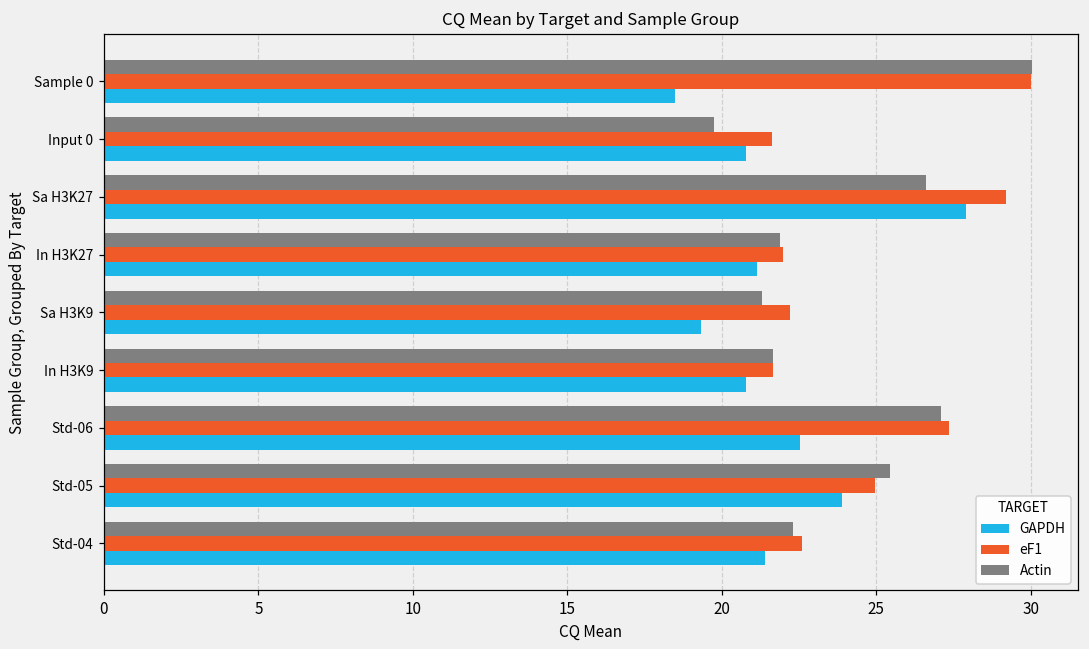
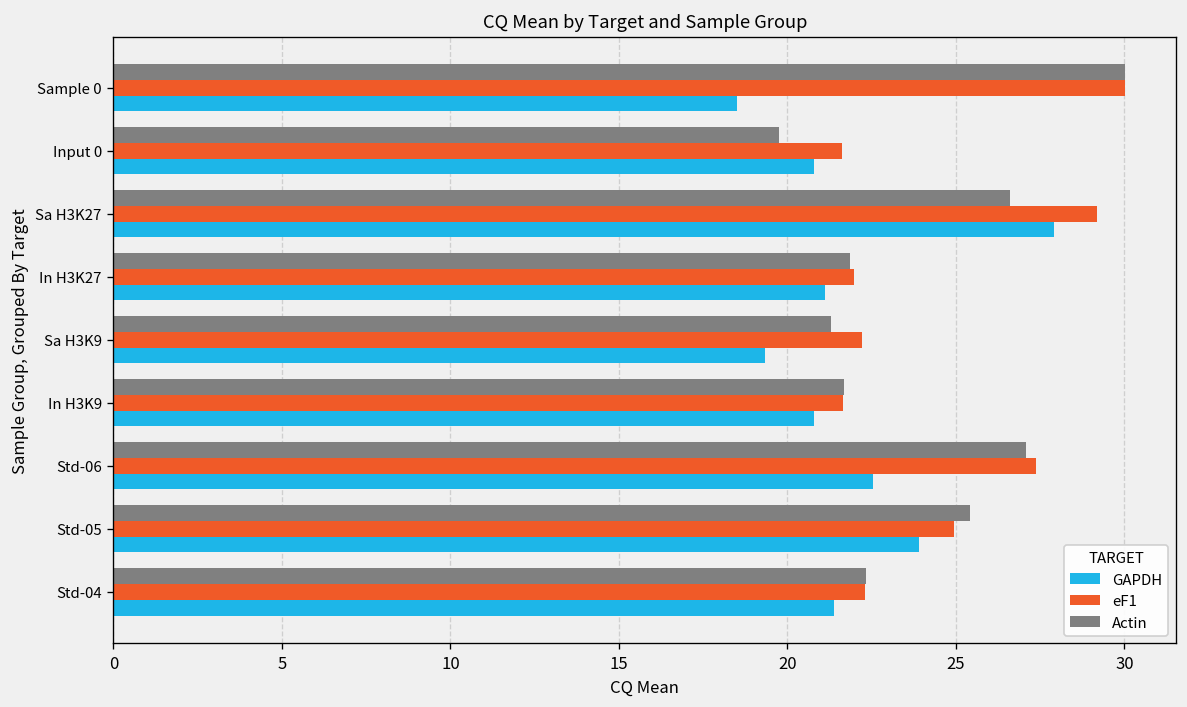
eF1, Std-04: 22.6 -> 22.3
